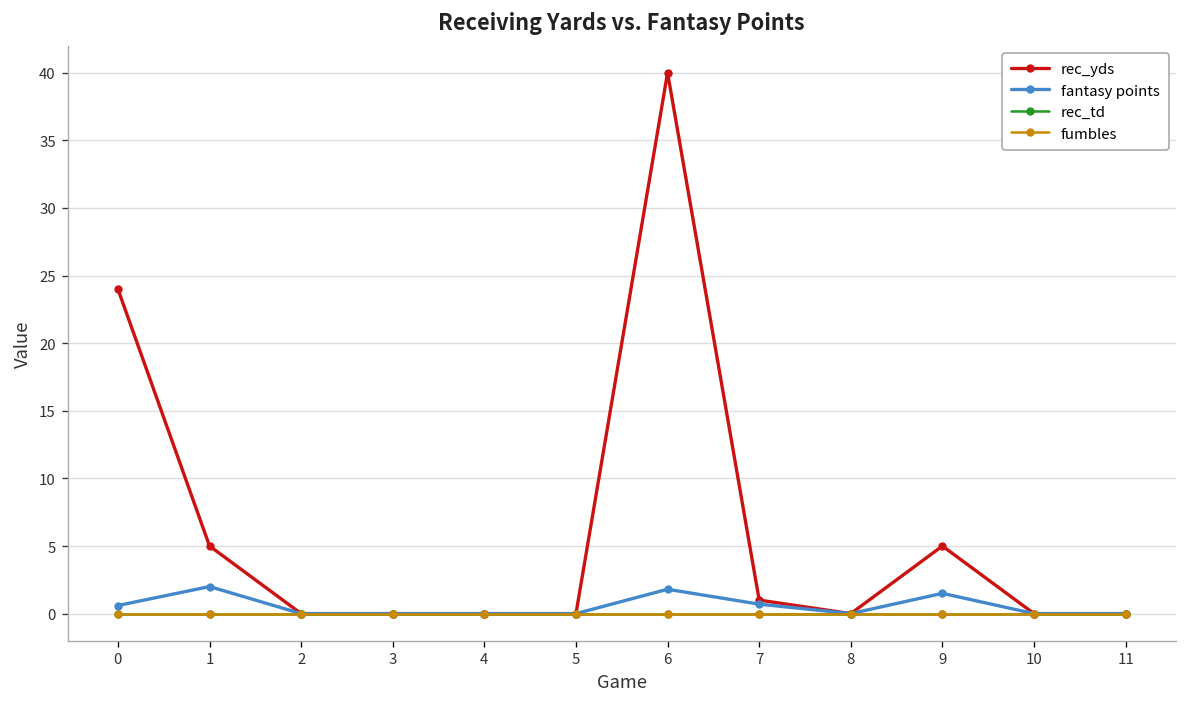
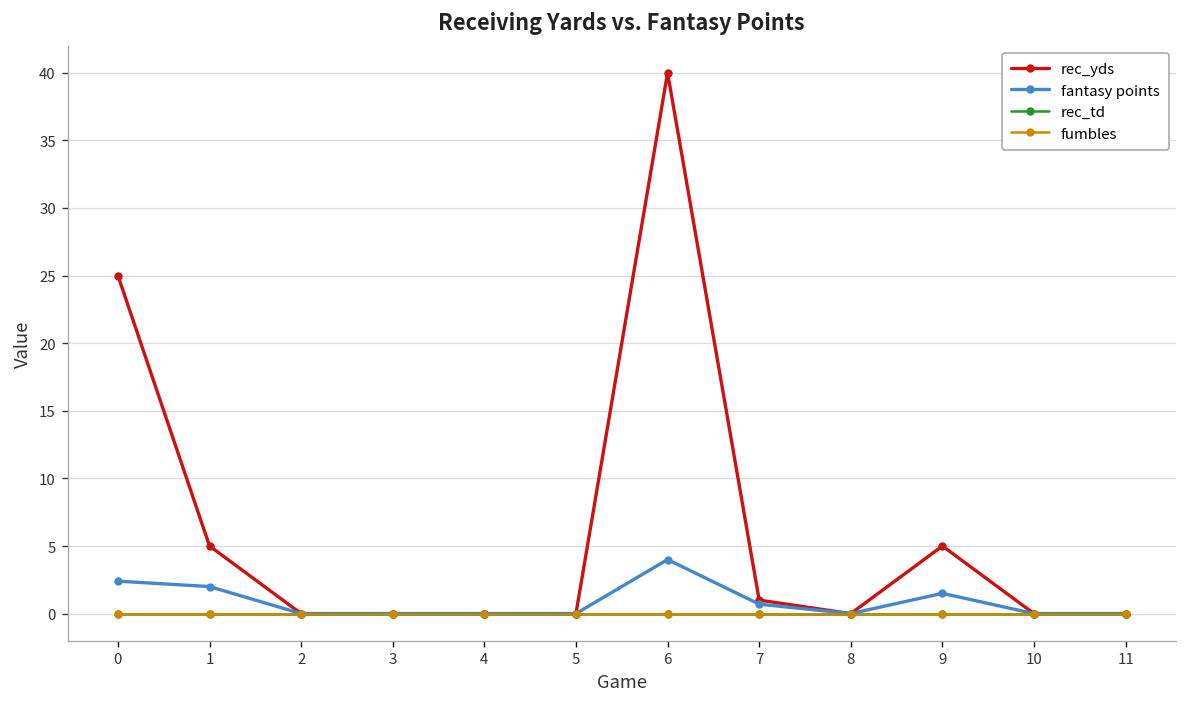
rec_yds, 0: 24 -> 25
fantasy points, 0: 0.6 -> 2.4
fantasy points, 6: 1.8 -> 4.0
